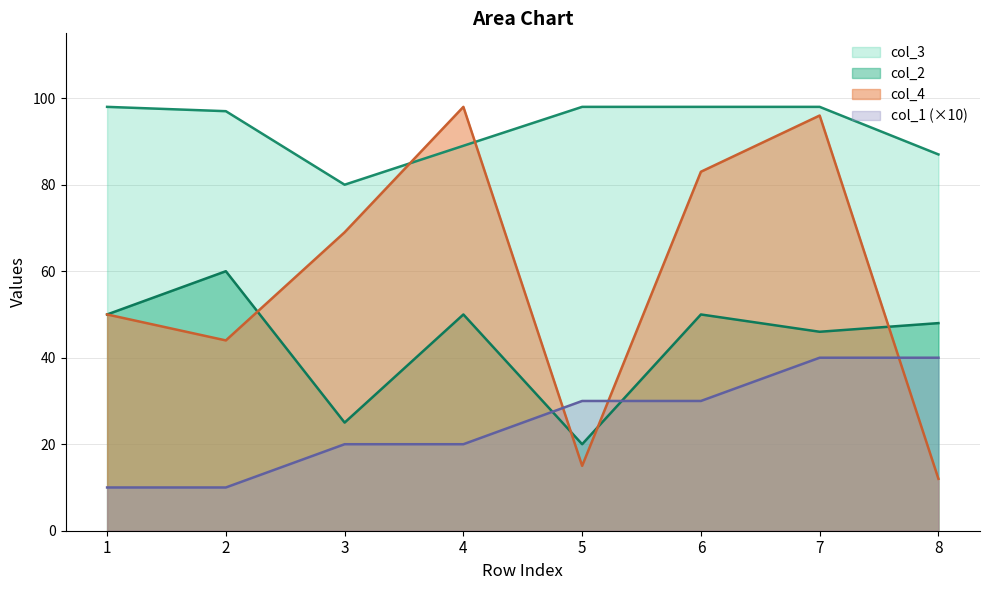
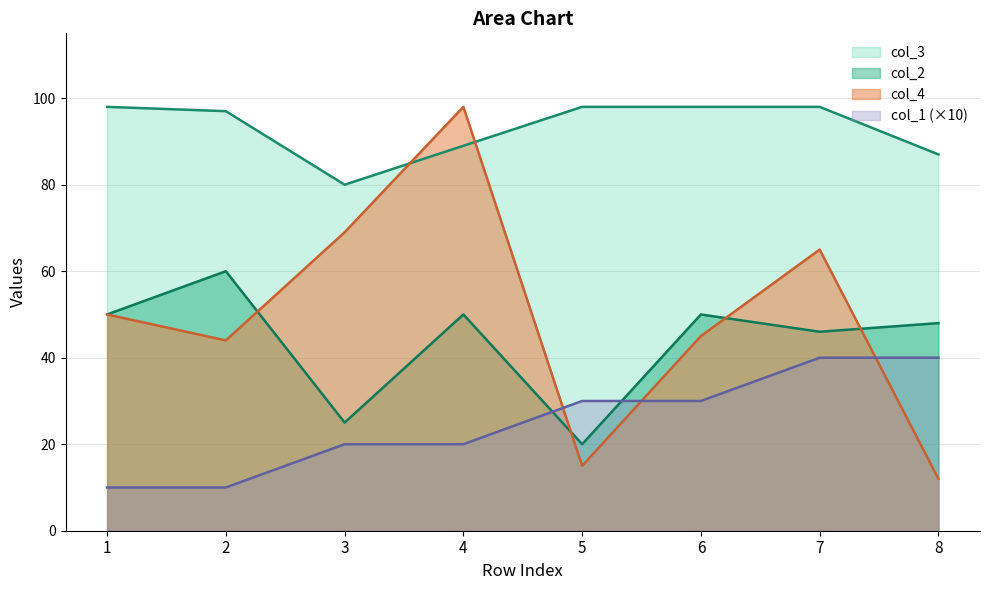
col_4, 6: 83 -> 45
col_4, 7: 96 -> 65
